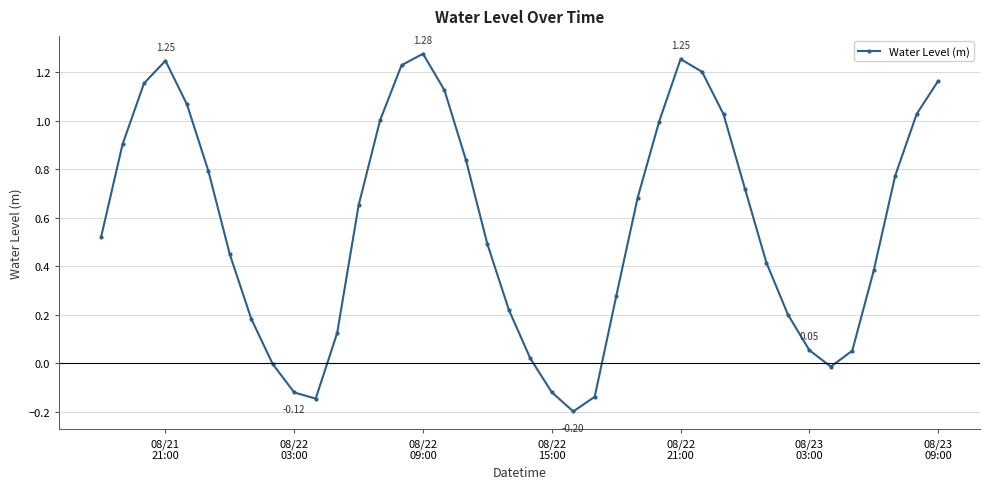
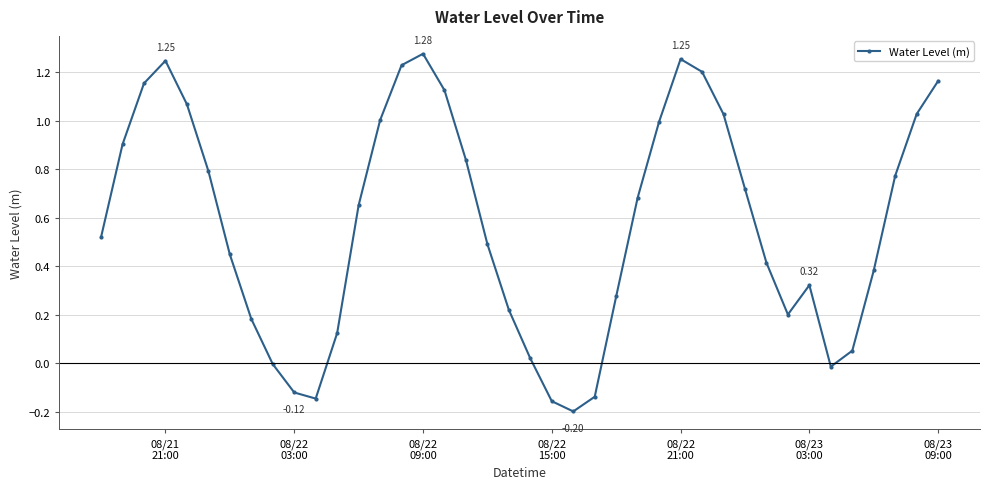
08/22 15:00: -0.12 -> -0.16
08/23 03:00: 0.05 -> 0.32
